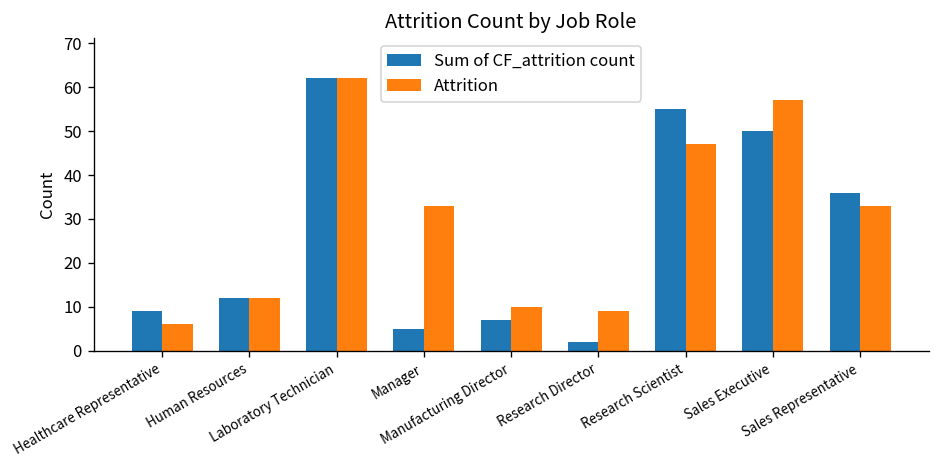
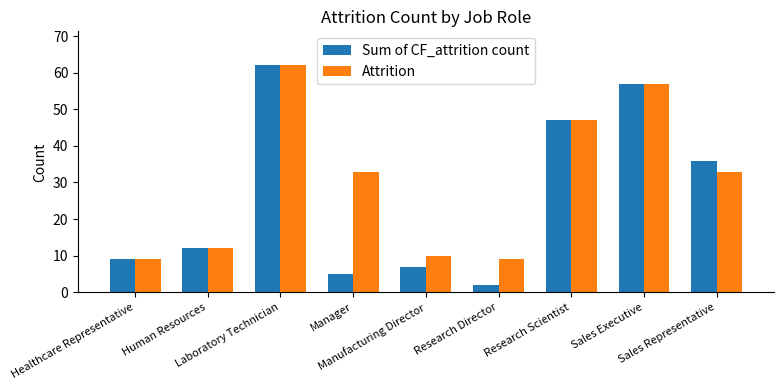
Attrition, Healthcare Representative: 6 -> 9
Sum of CF_attrition count, Research Scientist: 55 -> 47
Sum of CF_attrition count, Sales Executive: 50 -> 57
